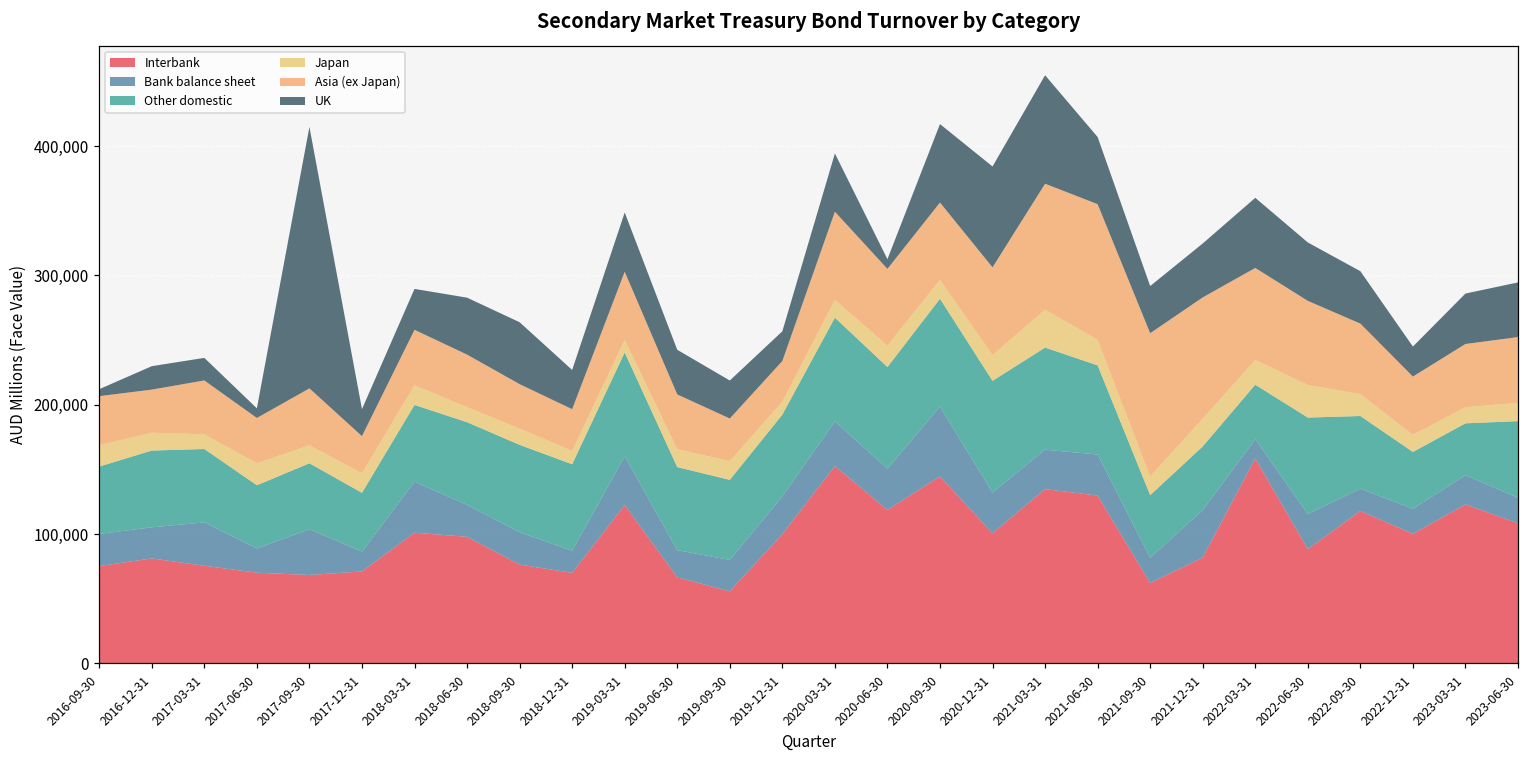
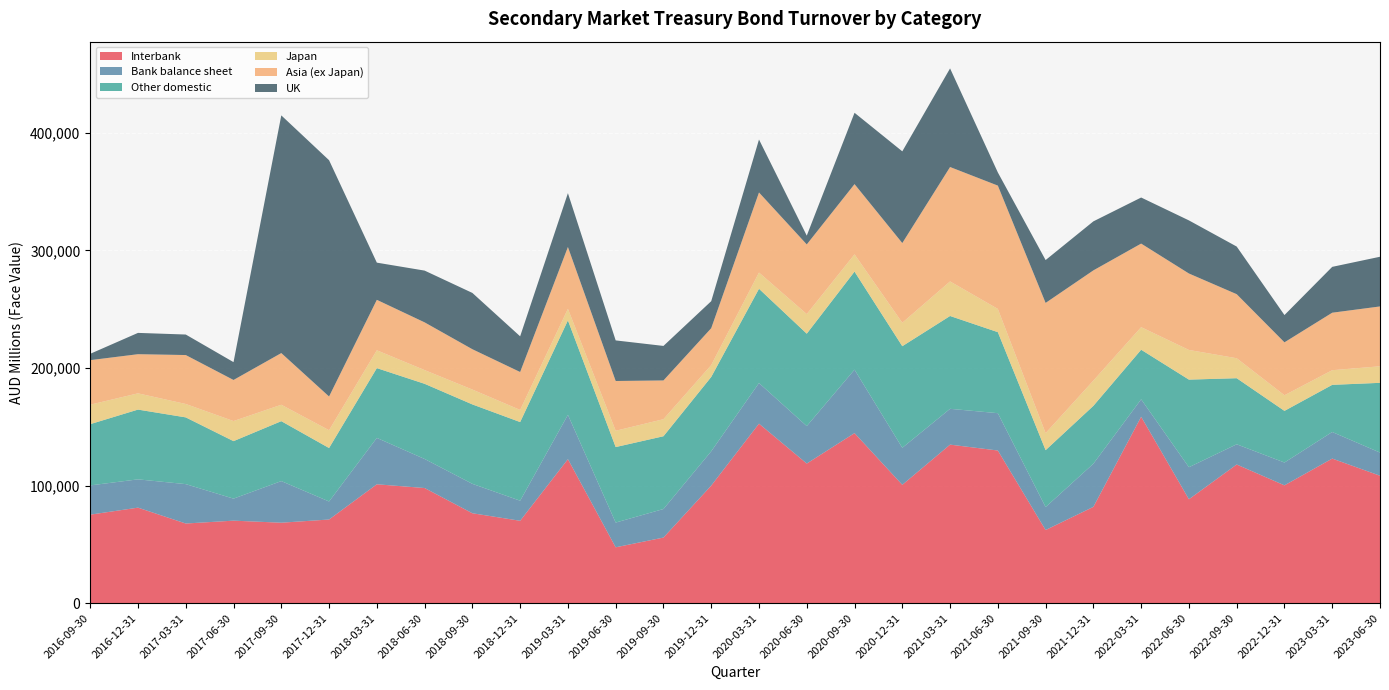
Interbank, 2017-03-31: 76,000 -> 68,000
UK, 2017-06-30: 7,000 -> 15,000
UK, 2017-12-31: 21,000 -> 201,000
Interbank, 2019-06-30: 67,000 -> 48,000
UK, 2021-06-30: 52,000 -> 11,000
UK, 2022-03-31: 54,000 -> 39,000
